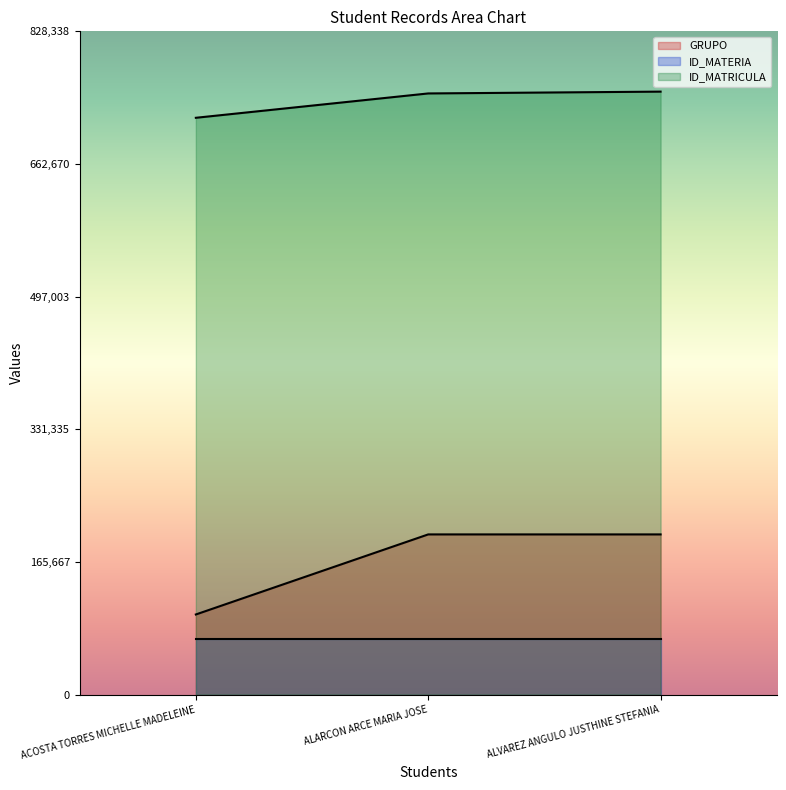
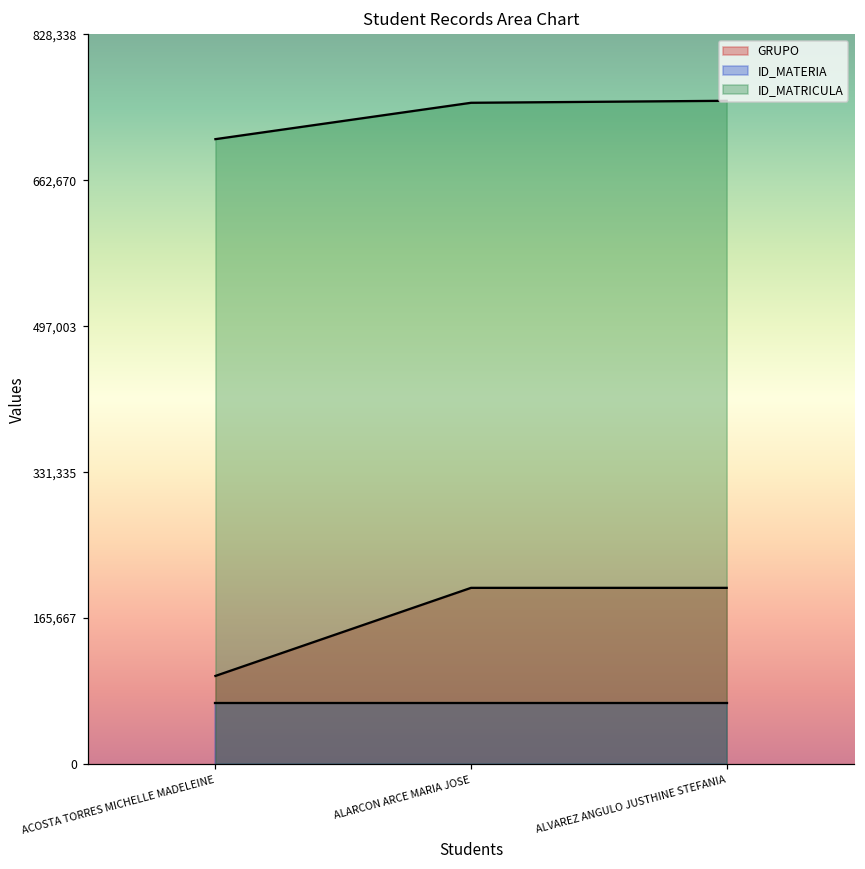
ID_MATRICULA, ACOSTA TORRES MICHELLE MADELEINE: 720,000 -> 710,000
